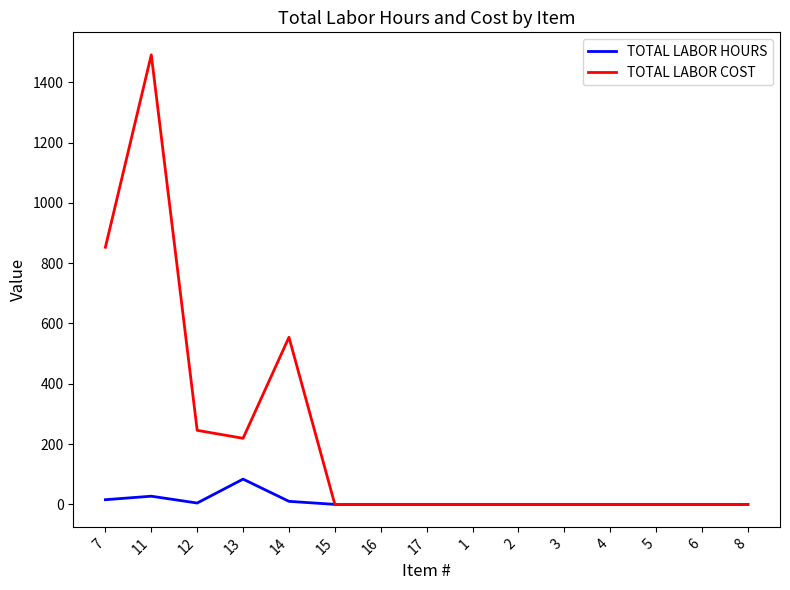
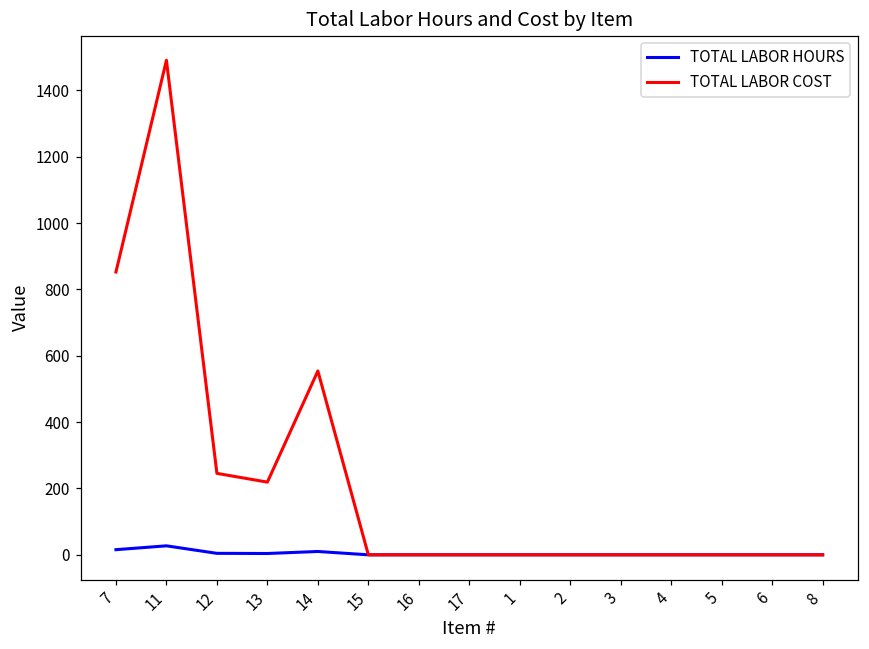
TOTAL LABOR HOURS, 13: 80 -> 0
